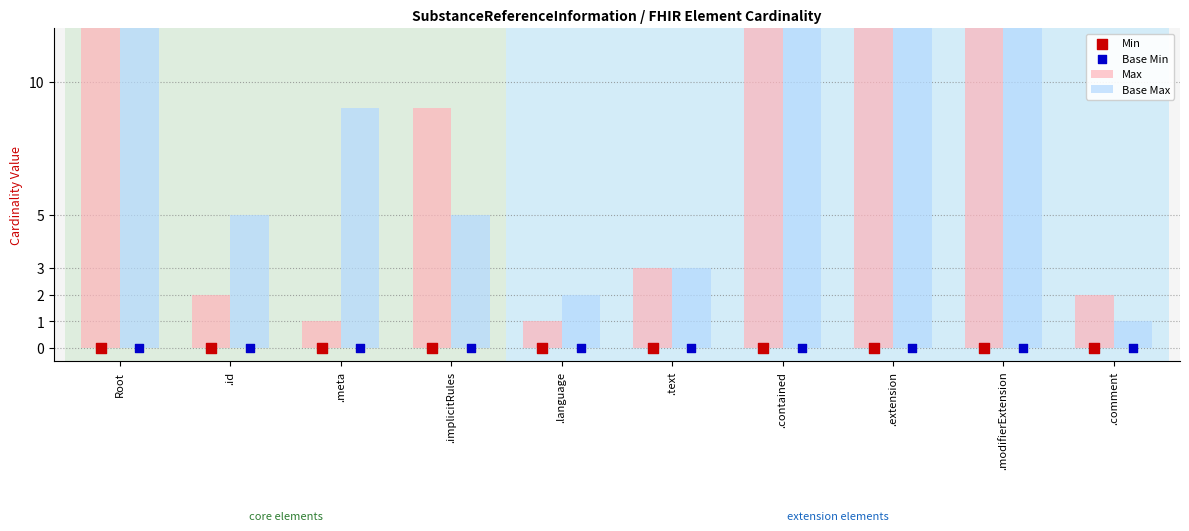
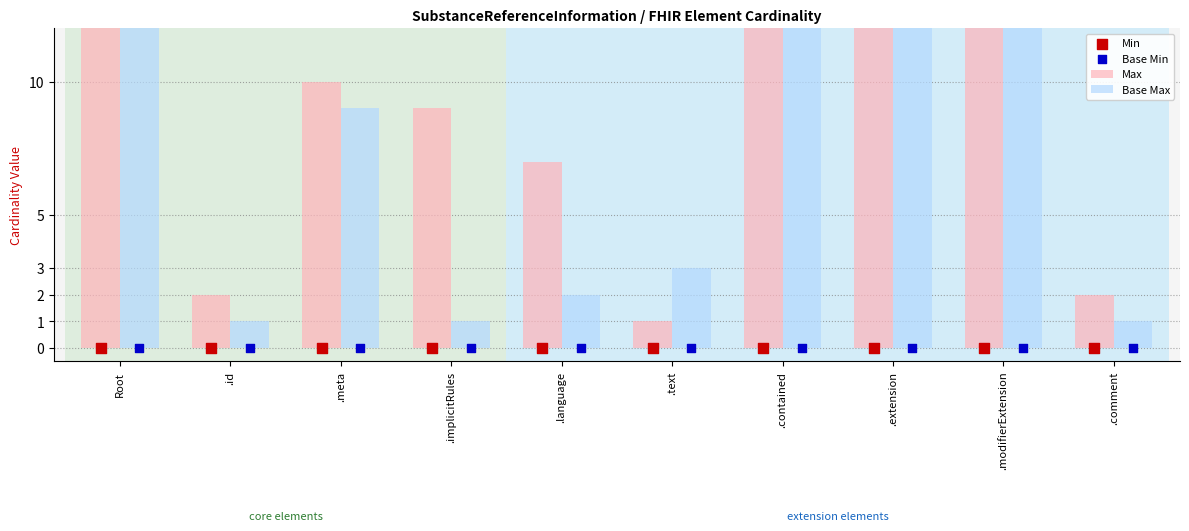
Base Max, .id: 5 -> 1
Max, .meta: 1 -> 10
Base Max, .implicitRules: 5 -> 1
Max, .language: 1 -> 7
Max, .text: 3 -> 1
